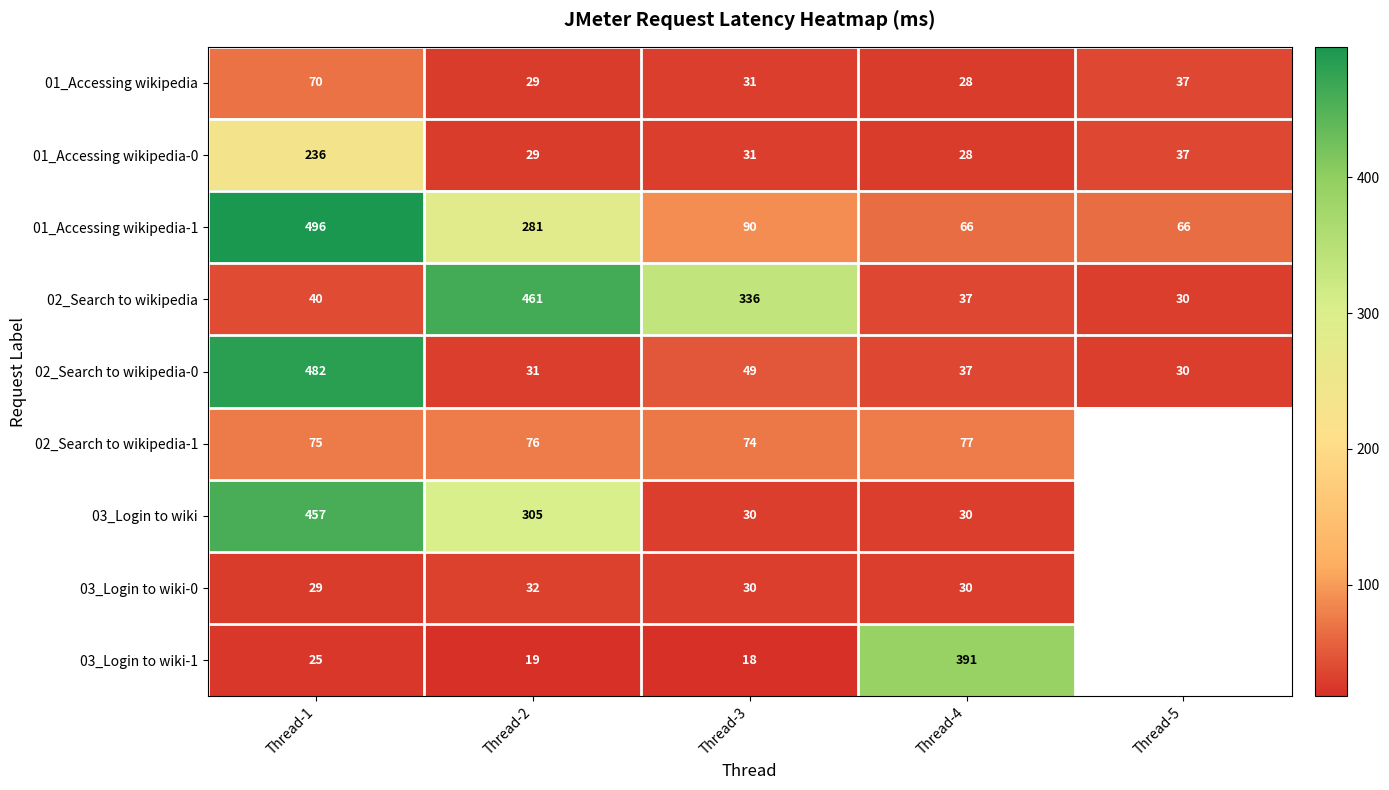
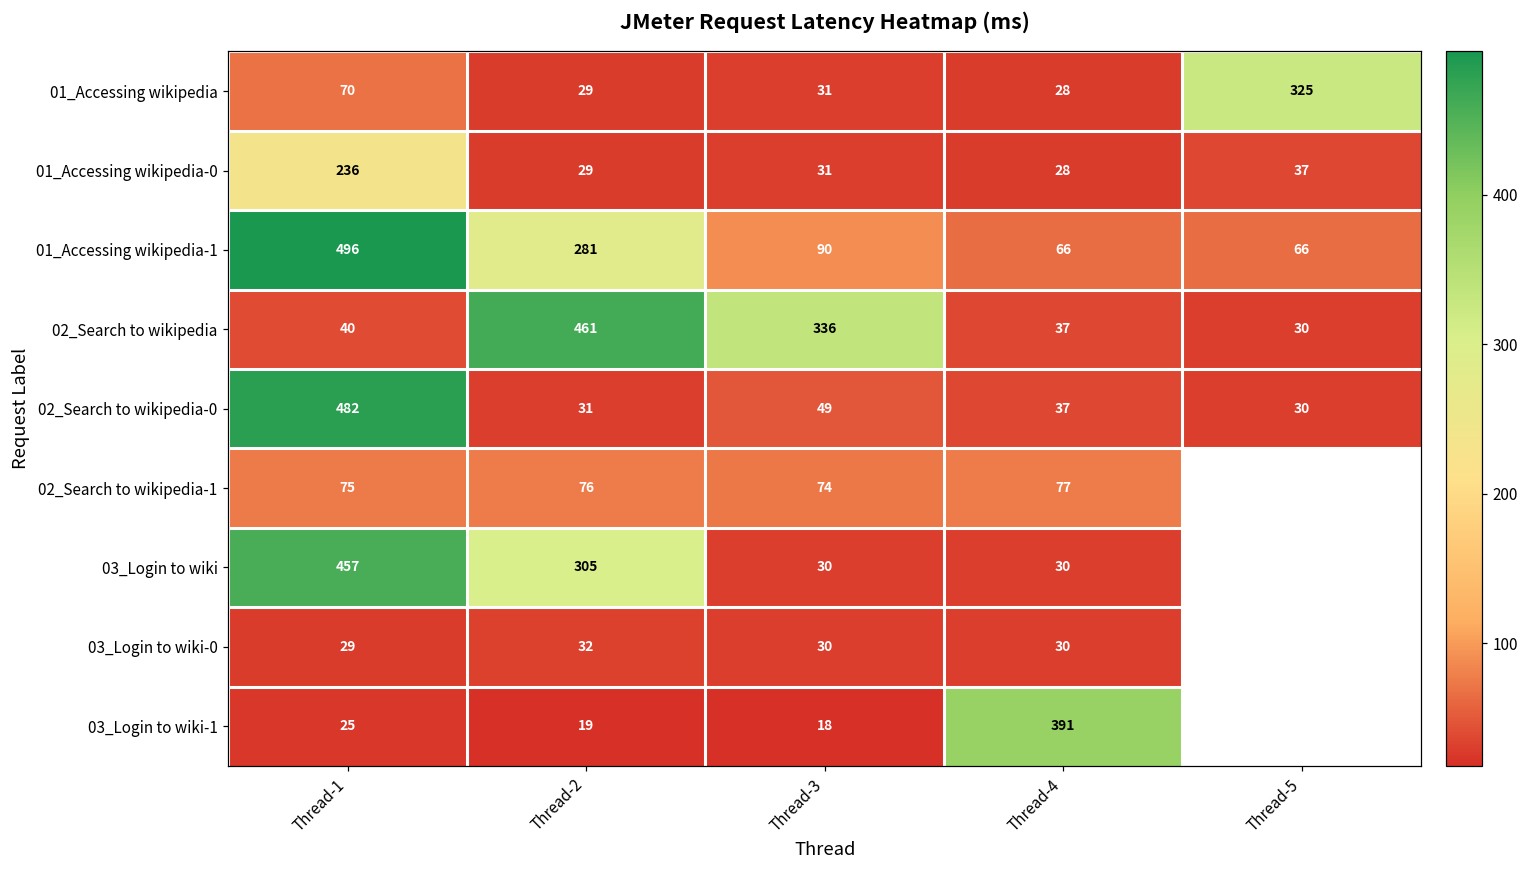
01_Accessing wikipedia, Thread-5: 37 -> 325
